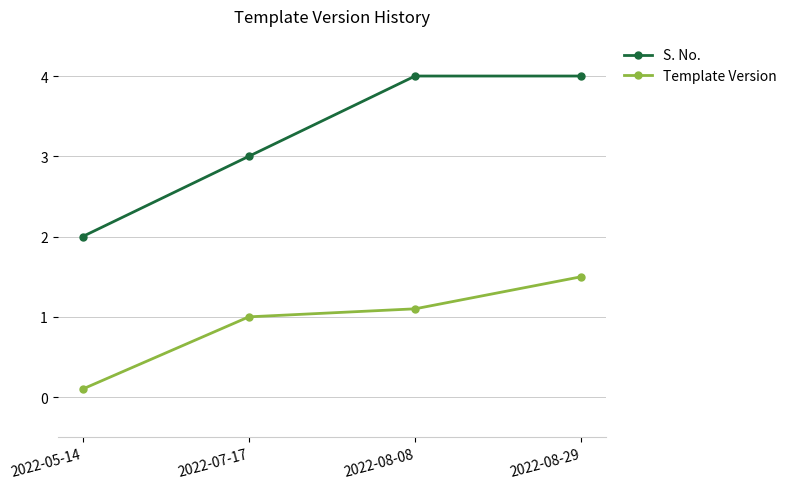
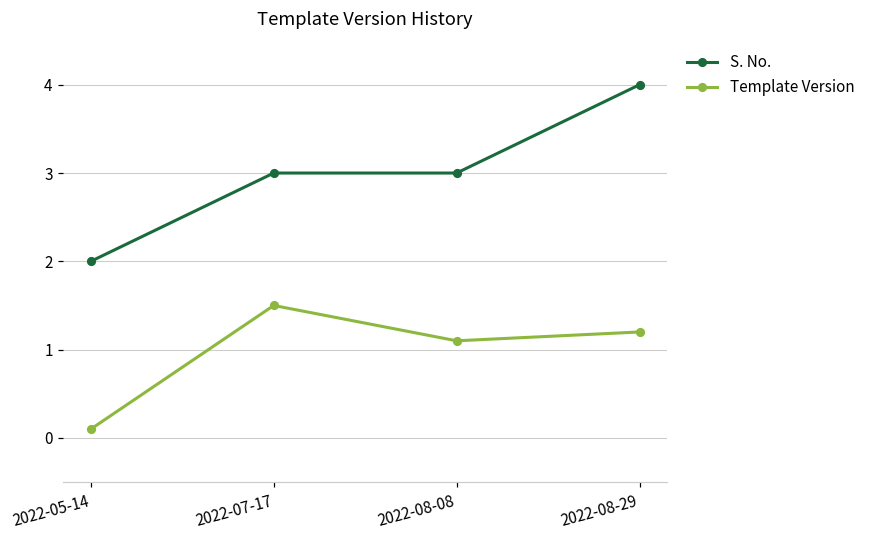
Template Version, 2022-07-17: 1.0 -> 1.5
S. No., 2022-08-08: 4 -> 3
Template Version, 2022-08-29: 1.5 -> 1.2
